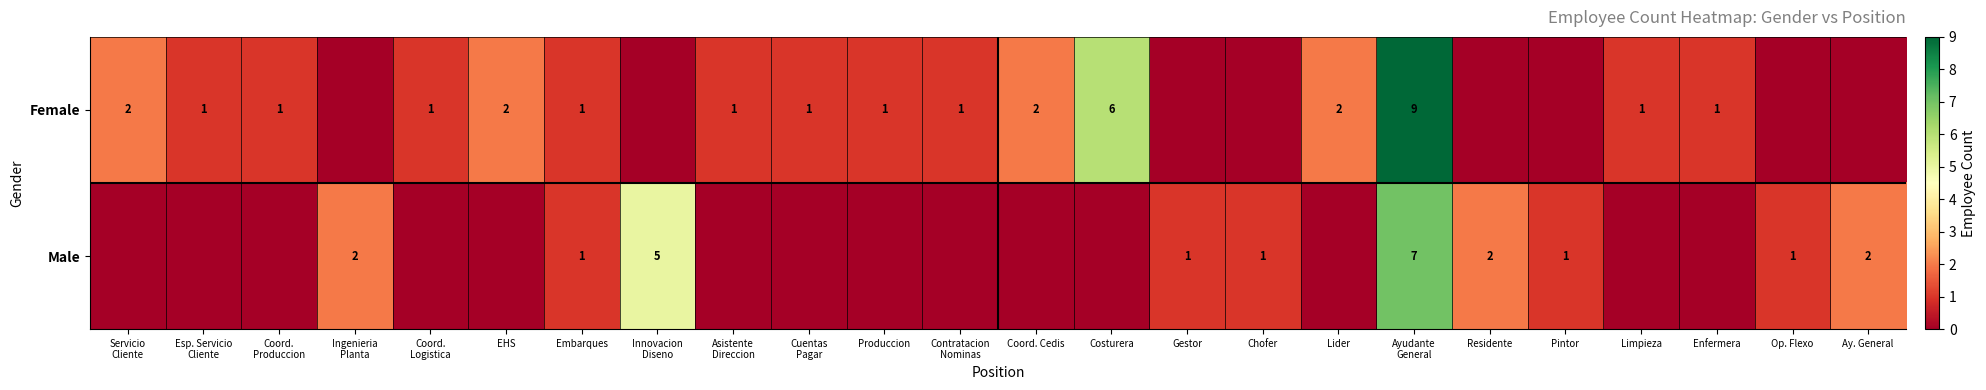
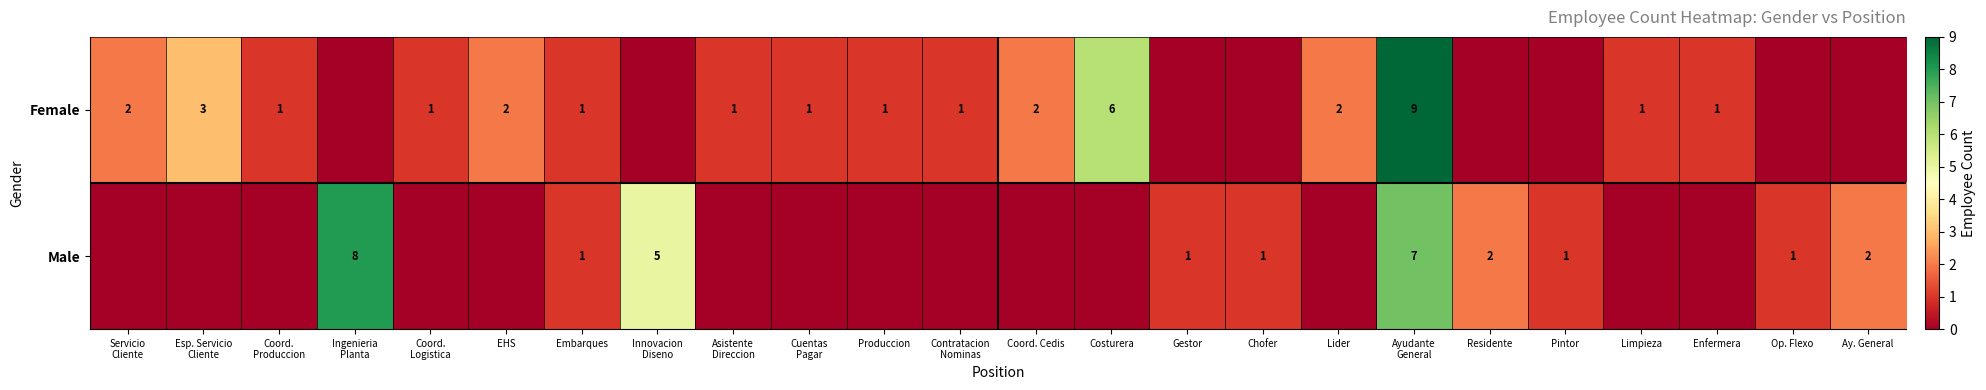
Female, Esp. Servicio Cliente: 1 -> 3
Male, Ingenieria Planta: 2 -> 8
